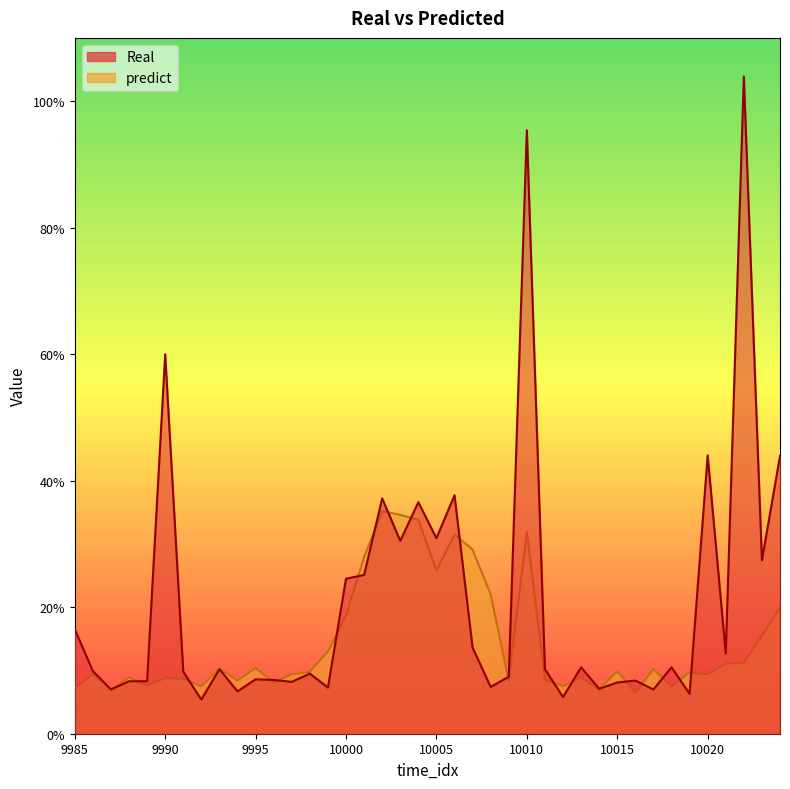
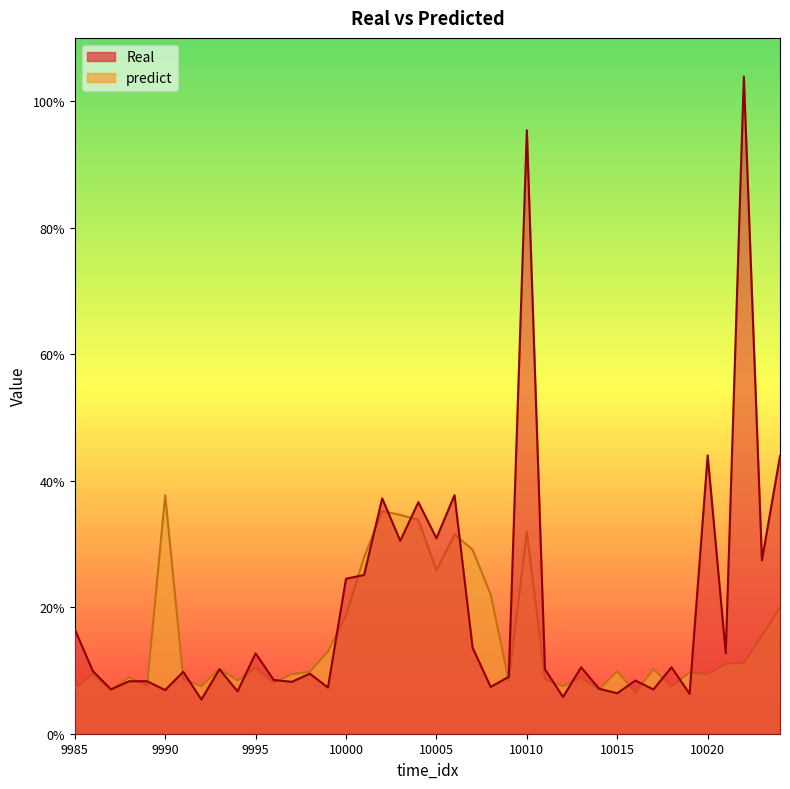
predict, 9990: 9% -> 38%
Real, 9990: 60% -> 7%
Real, 9995: 9% -> 13%
Real, 10015: 8% -> 6%
